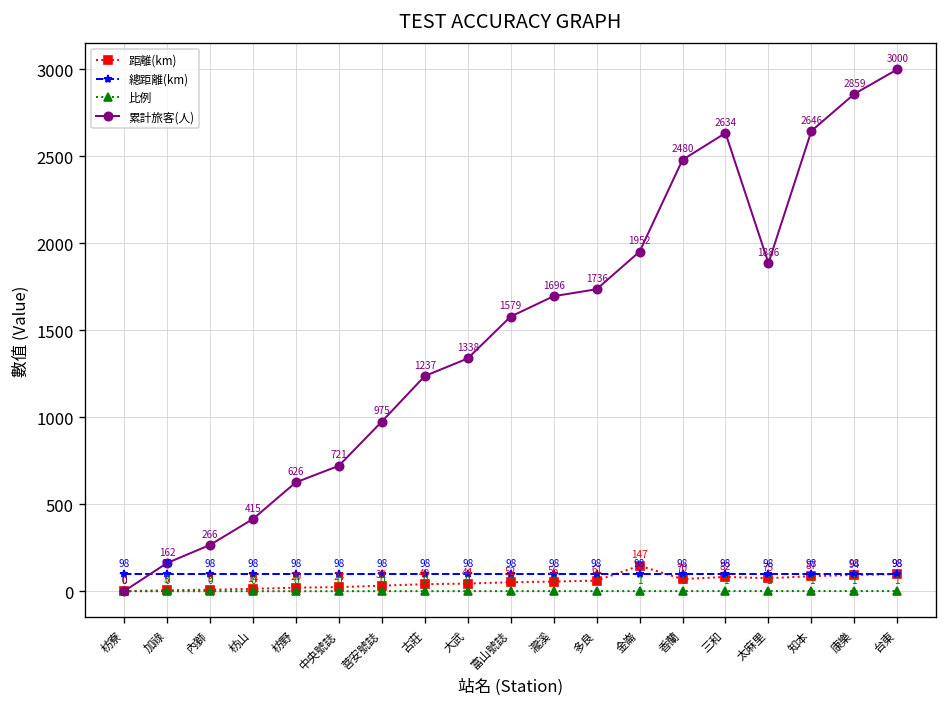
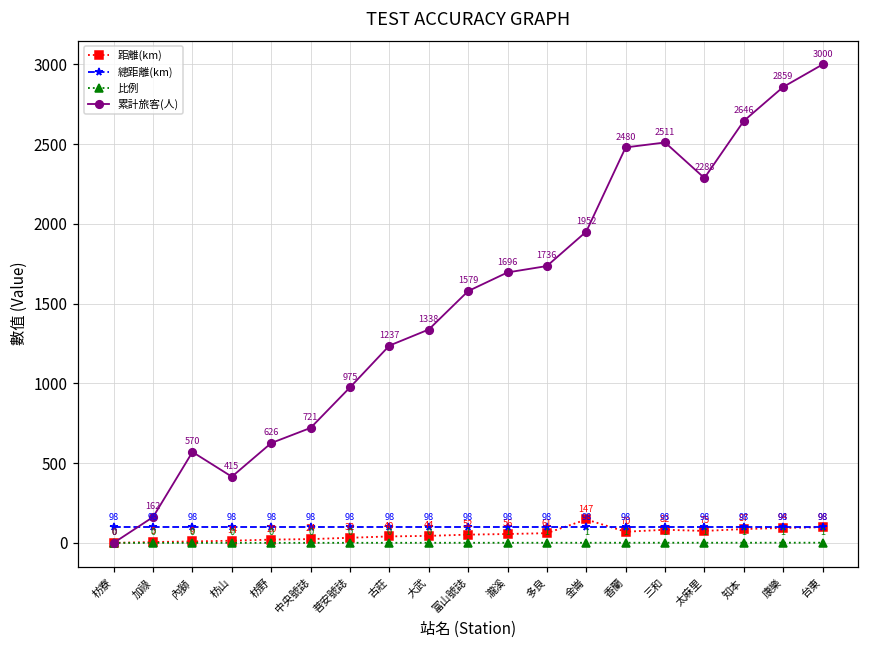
累計旅客(人), 內獅: 266 -> 570
累計旅客(人), 三和: 2634 -> 2511
累計旅客(人), 太麻里: 1886 -> 2288
